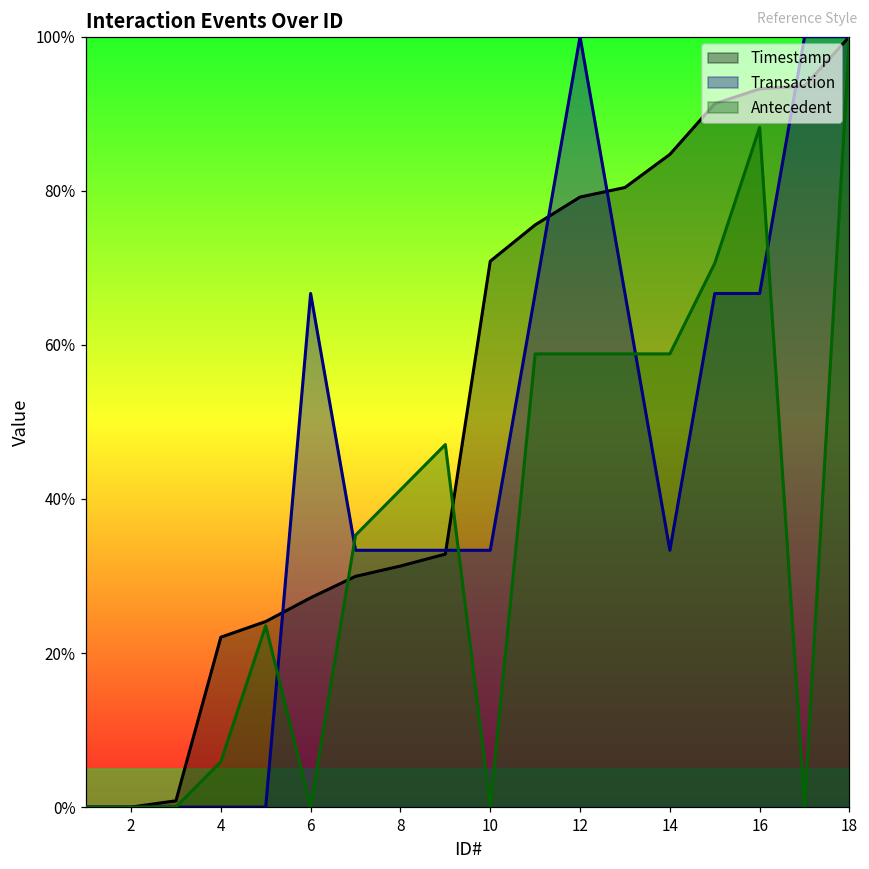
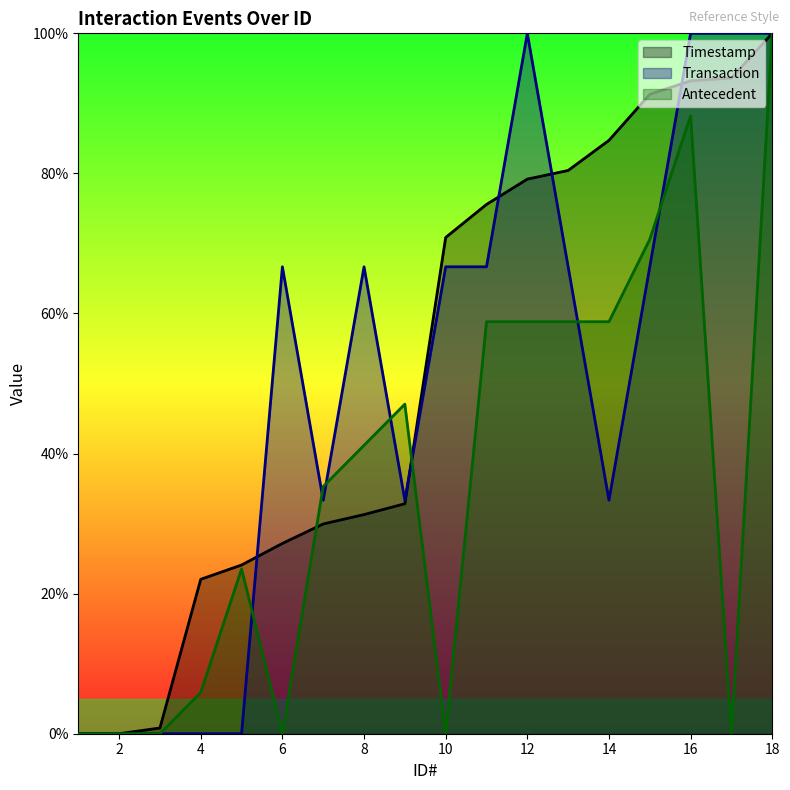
Transaction, 8: 33% -> 67%
Transaction, 10: 33% -> 67%
Transaction, 16: 67% -> 100%
